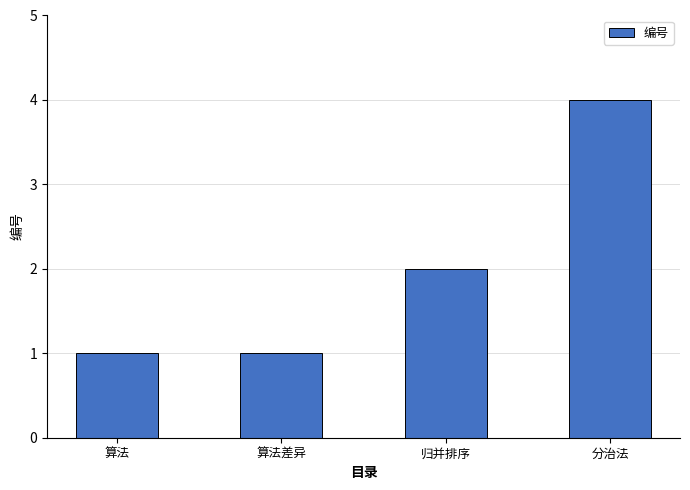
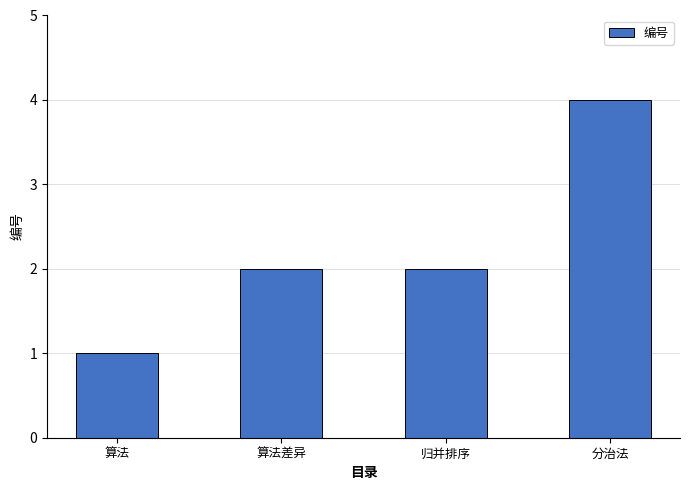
算法差异: 1 -> 2
